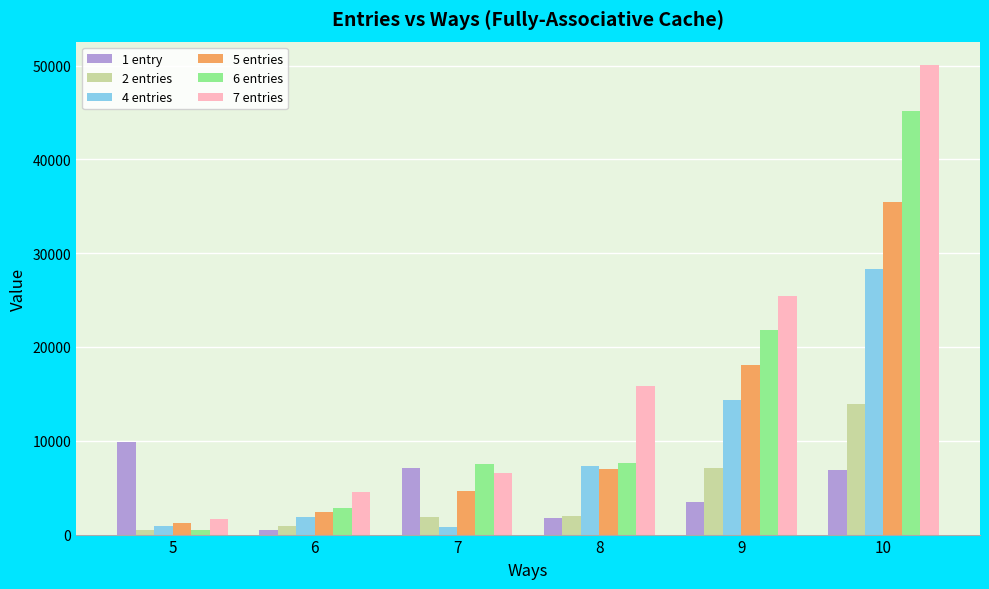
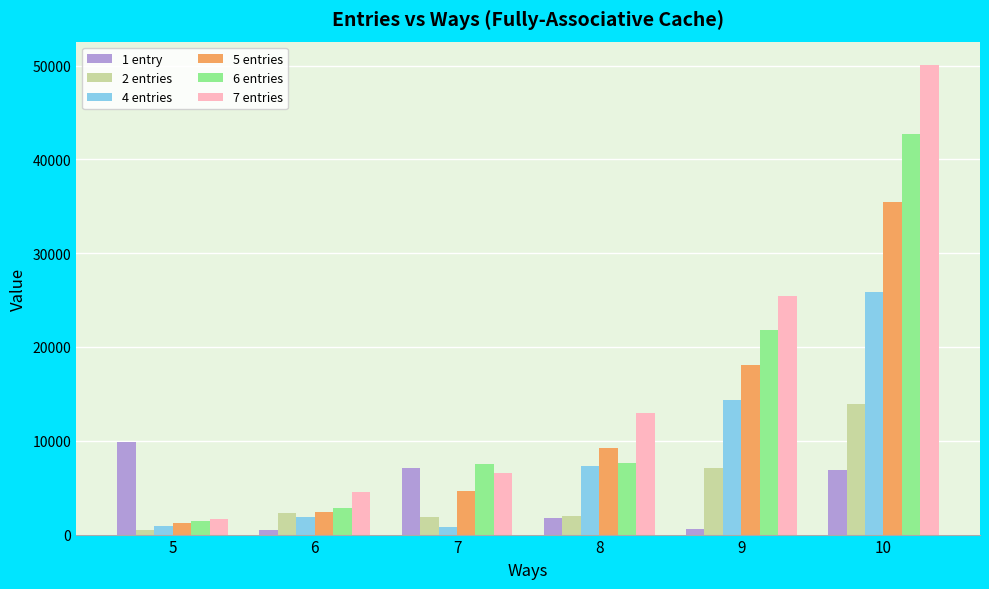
6 entries, 5: 500 -> 1500
2 entries, 6: 1000 -> 2000
5 entries, 8: 7000 -> 9000
7 entries, 8: 16000 -> 13000
1 entry, 9: 4000 -> 1000
4 entries, 10: 28000 -> 26000
6 entries, 10: 45000 -> 43000
